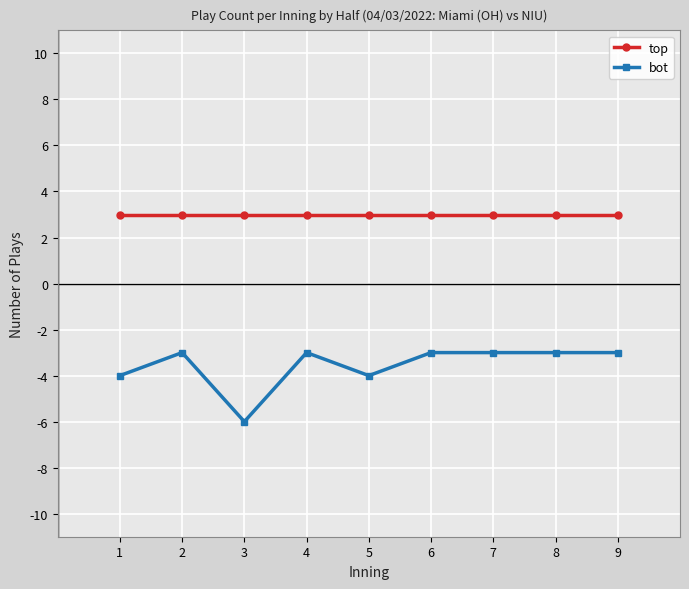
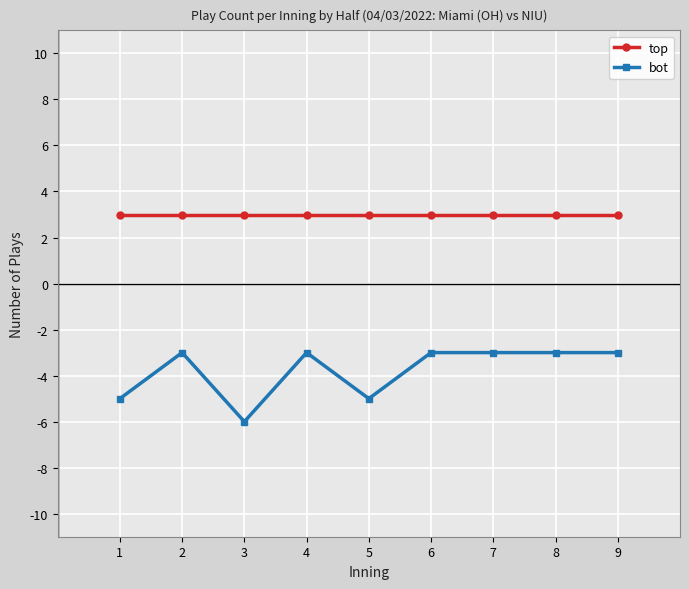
bot, 1: -4.0 -> -5.0
bot, 5: -4.0 -> -5.0
